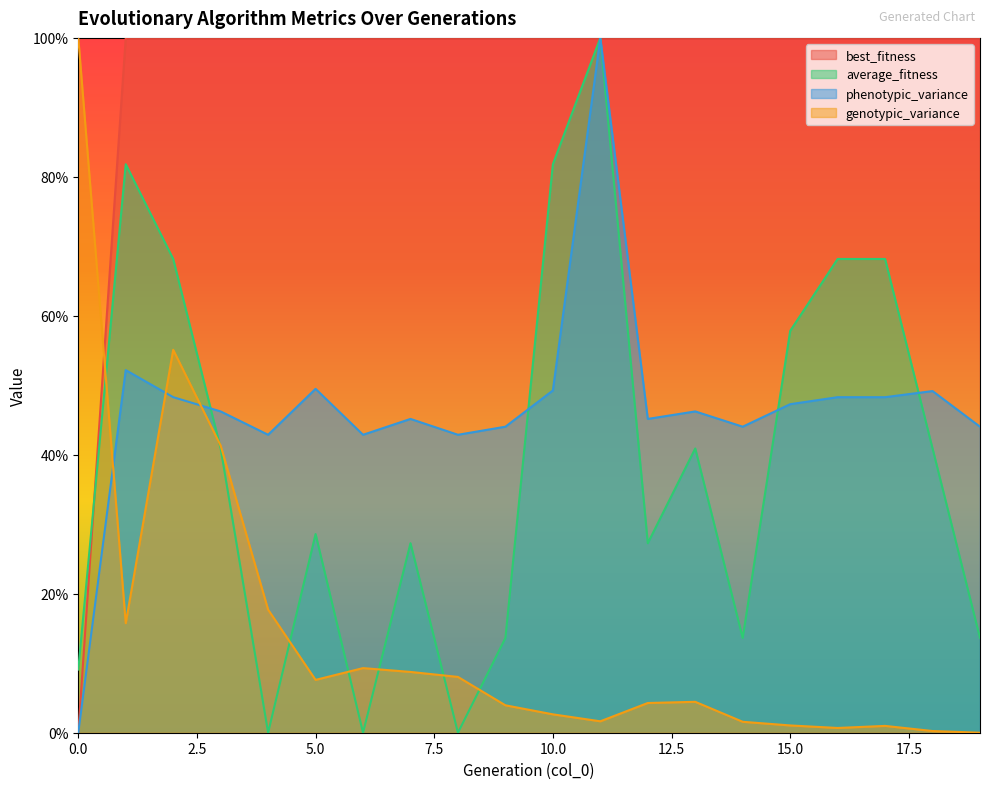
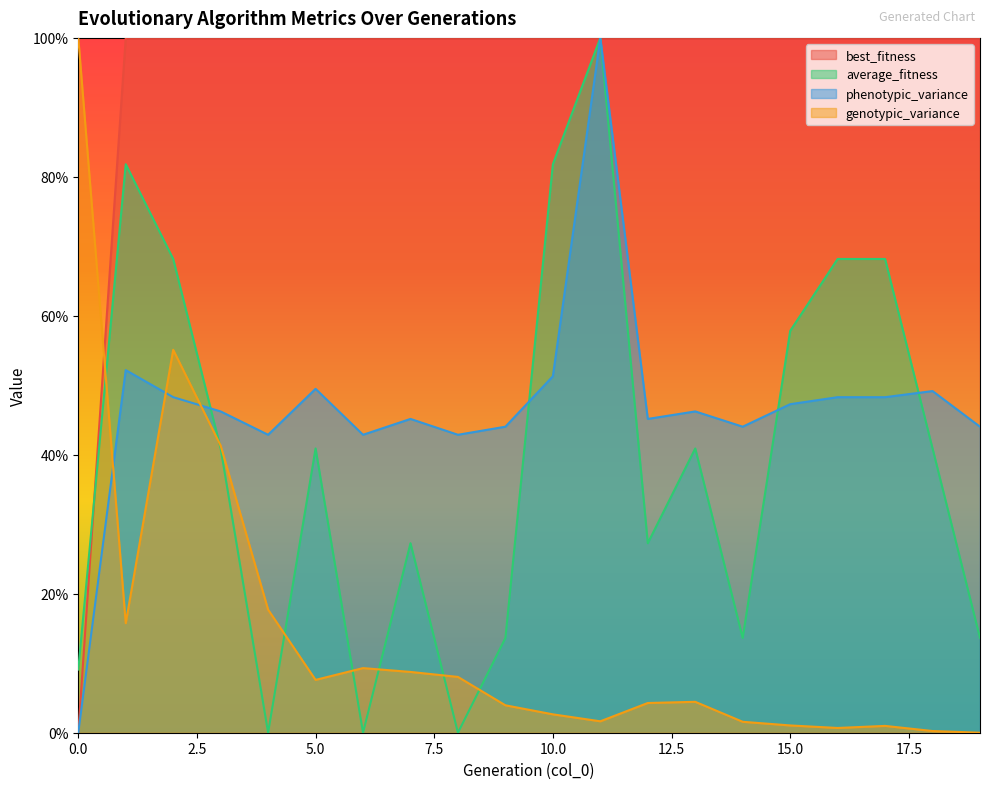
average_fitness, 5.0: 29% -> 41%
phenotypic_variance, 10.0: 49% -> 51%
